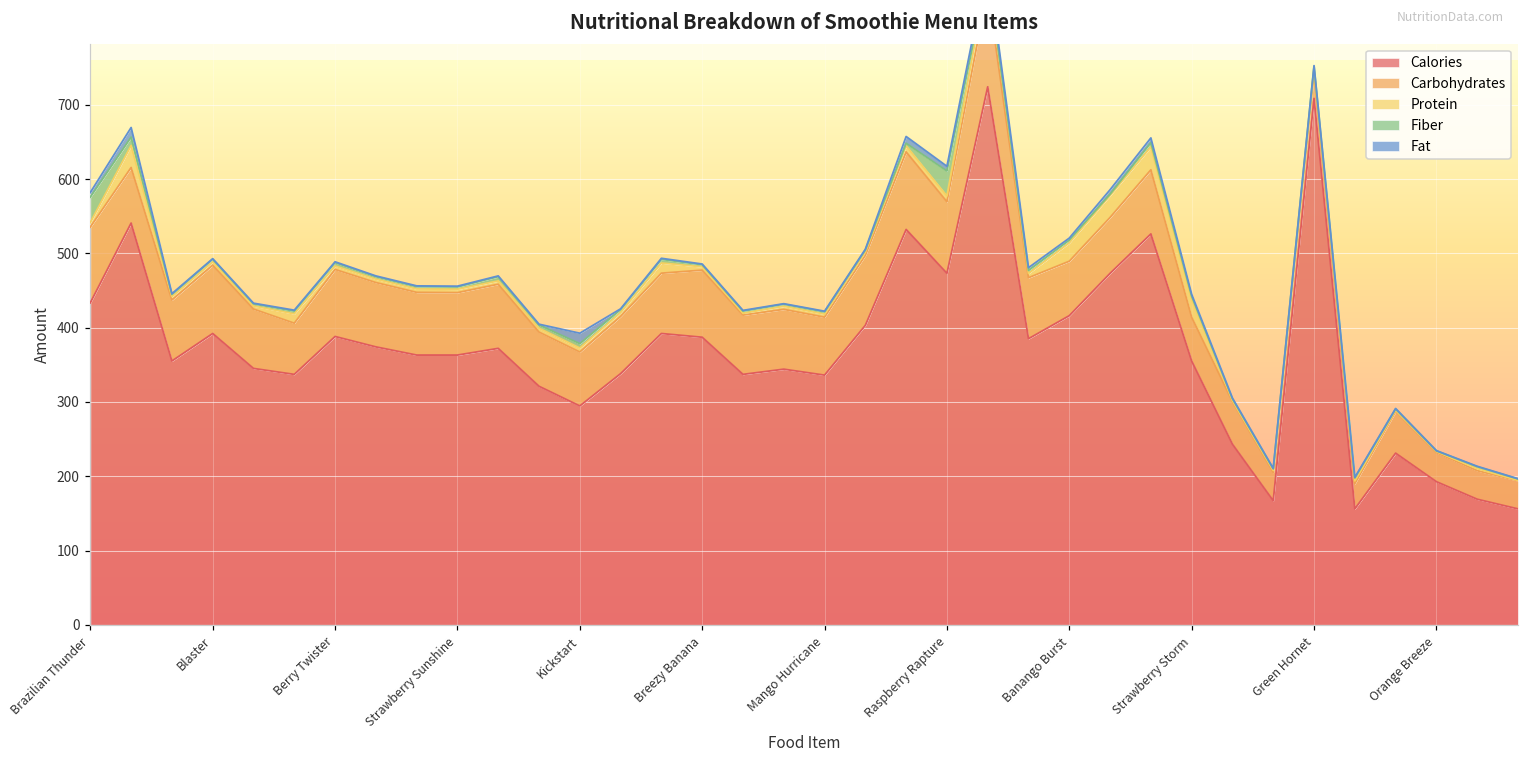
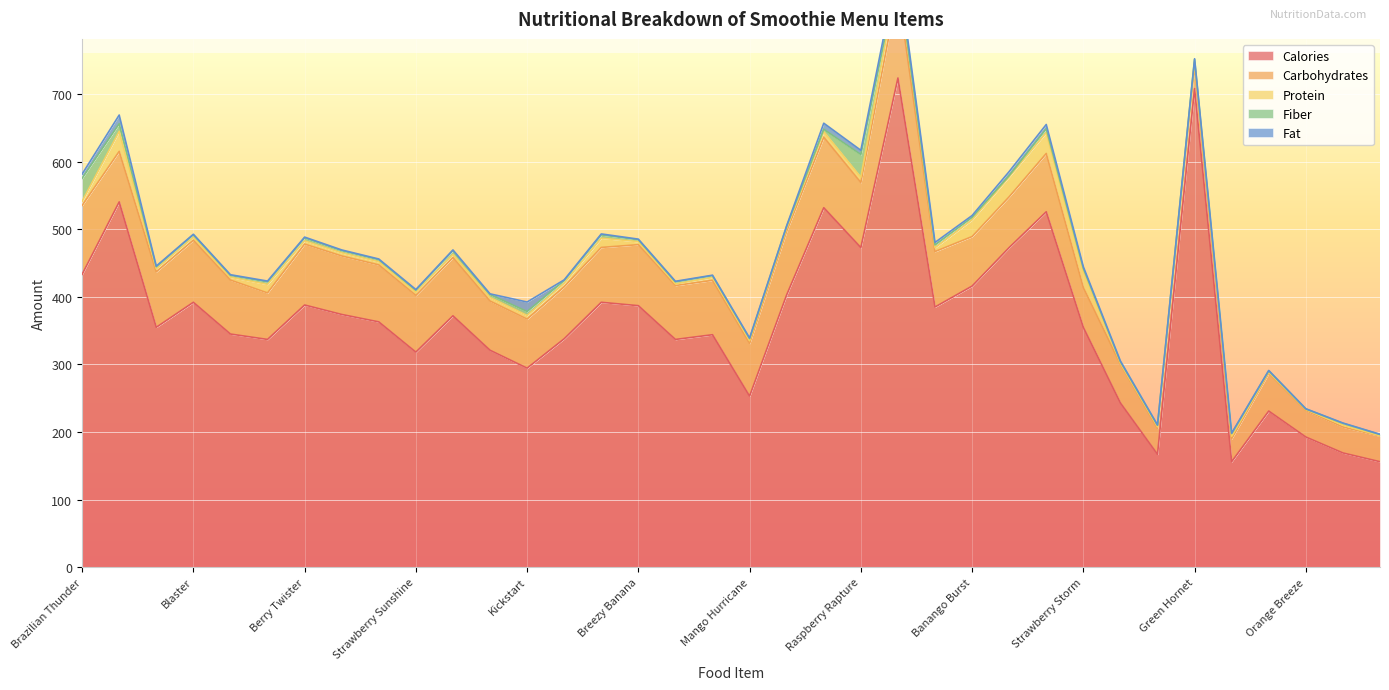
Calories, Strawberry Sunshine: 360 -> 320
Calories, Mango Hurricane: 340 -> 250
